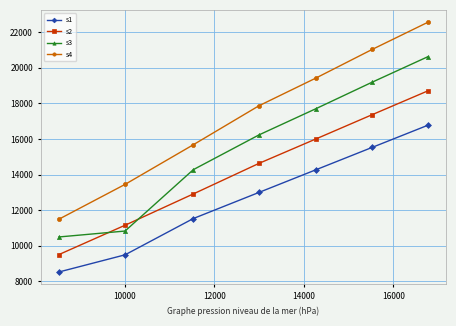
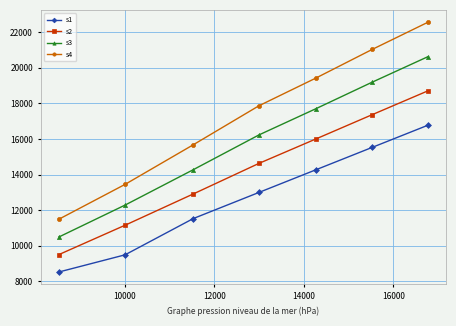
s3, 10000: 10800 -> 12300
